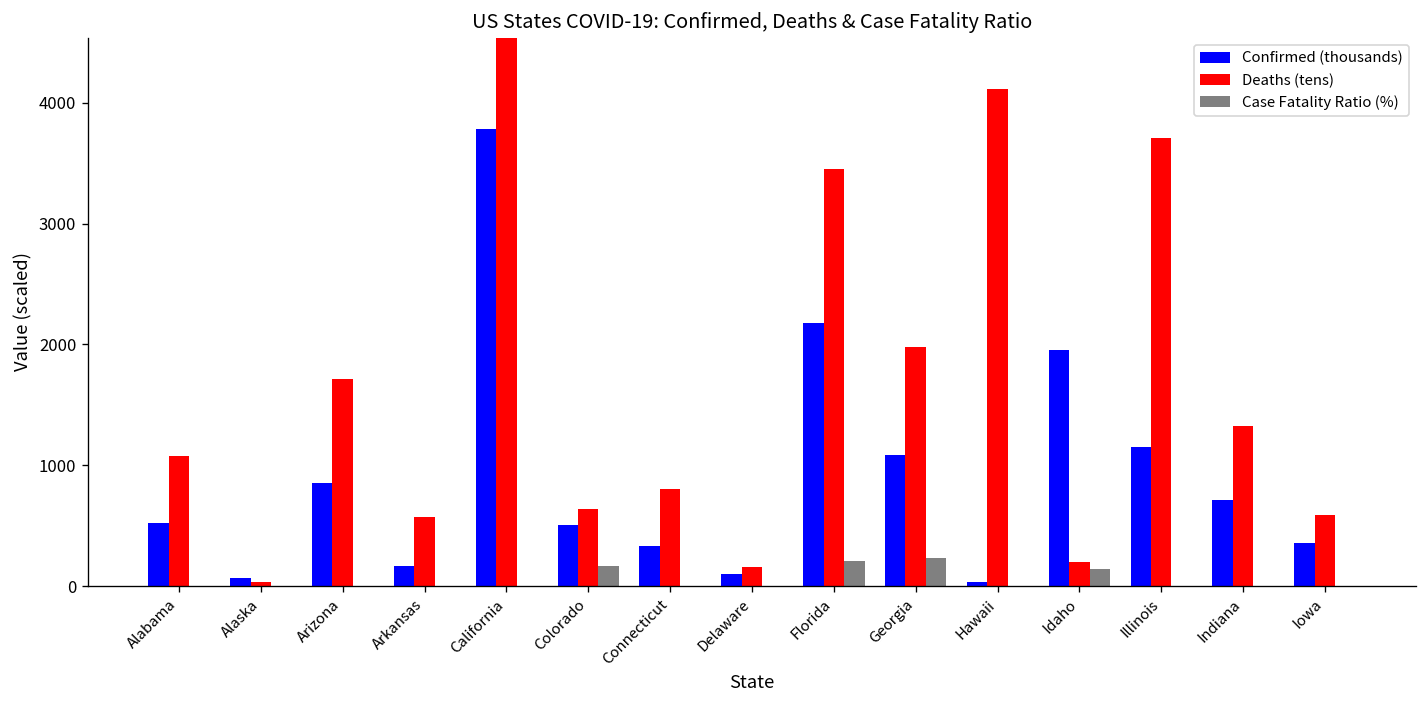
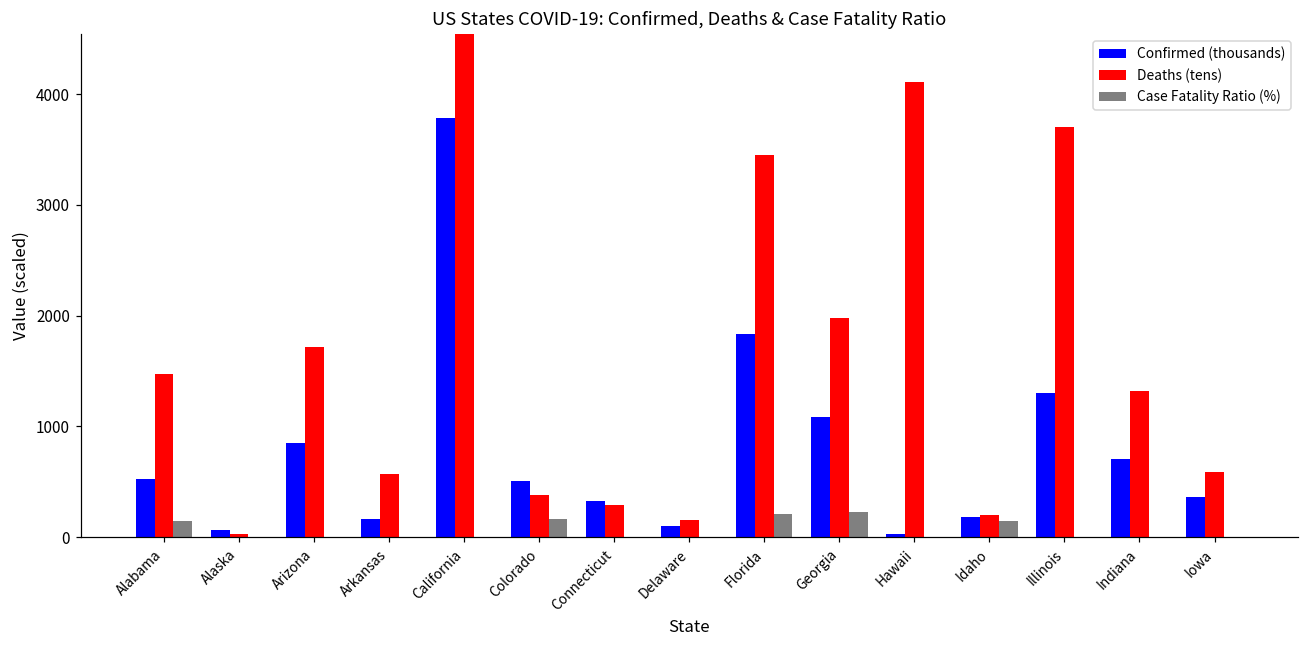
Deaths (tens), Alabama: 1080 -> 1470
Case Fatality Ratio (%), Alabama: 0 -> 150
Deaths (tens), Colorado: 640 -> 380
Deaths (tens), Connecticut: 800 -> 290
Confirmed (thousands), Florida: 2170 -> 1840
Confirmed (thousands), Idaho: 1950 -> 190
Confirmed (thousands), Illinois: 1150 -> 1300
